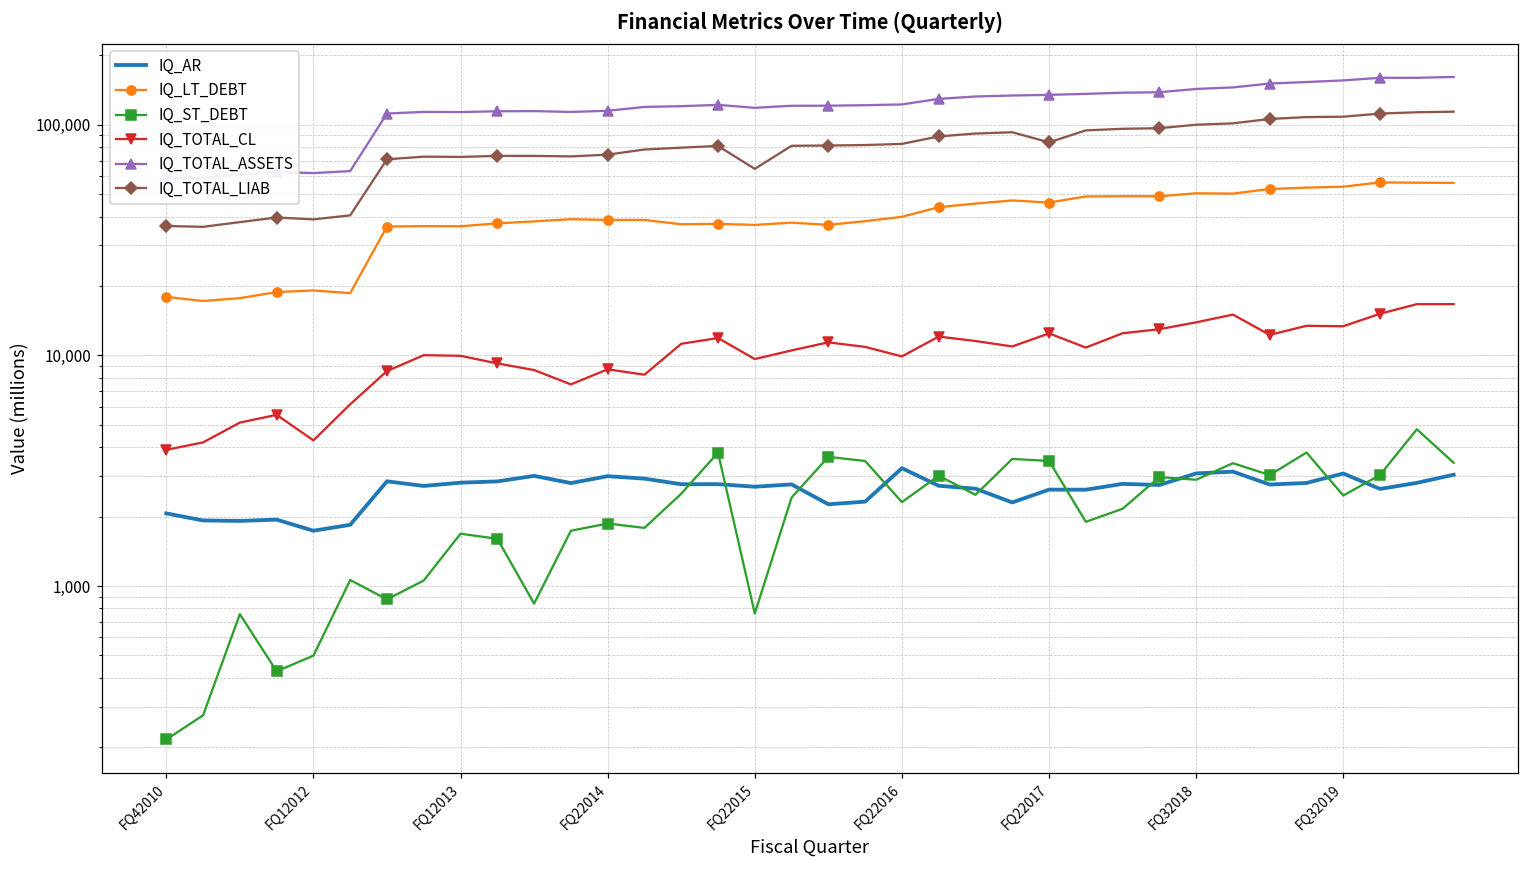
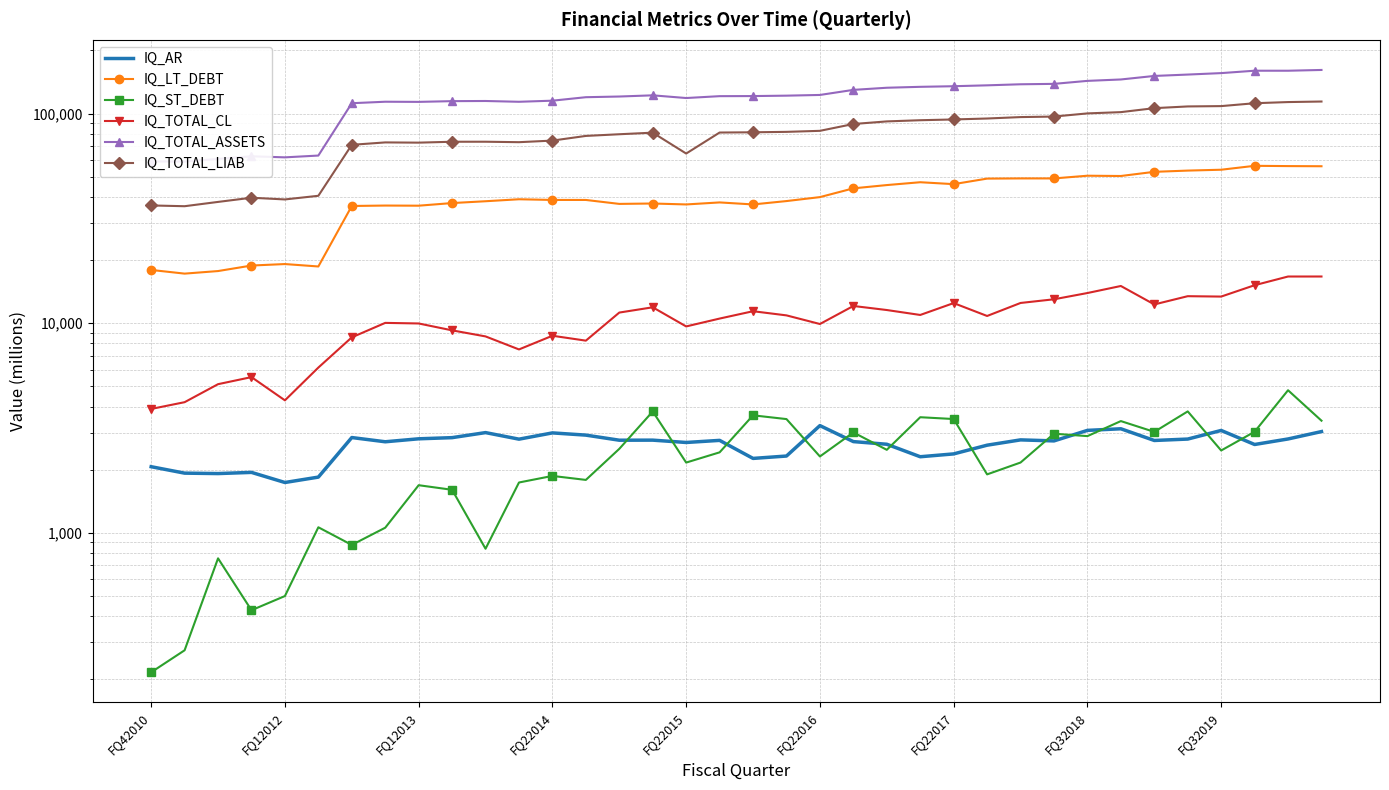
IQ_ST_DEBT, FQ22015: 760 -> 2,200
IQ_AR, FQ22017: 2,600 -> 2,400
IQ_TOTAL_LIAB, FQ22017: 84,000 -> 90,000
